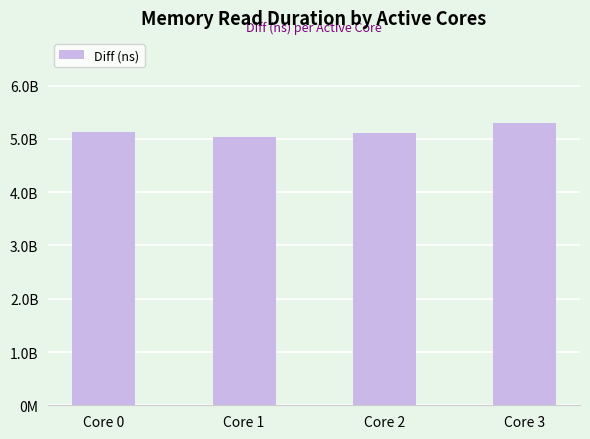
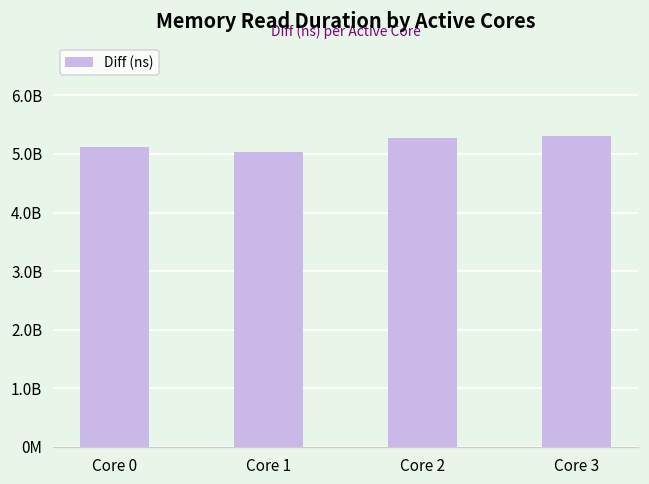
Core 2: 5100000000 -> 5300000000
